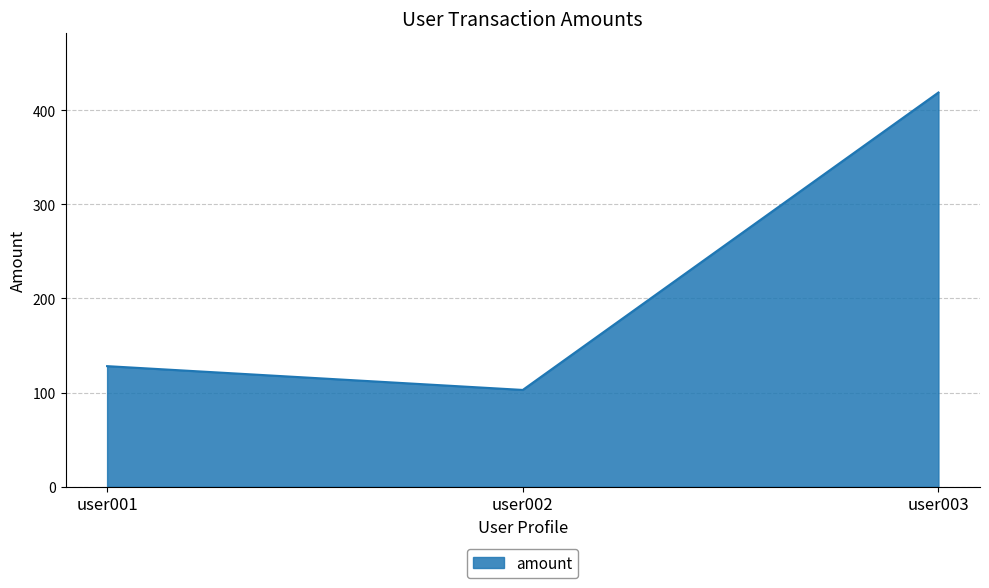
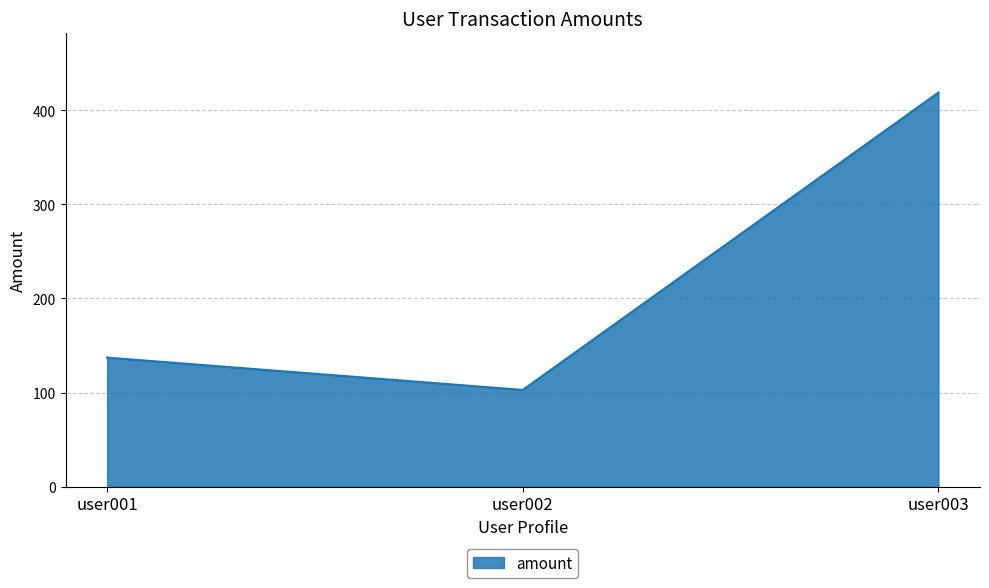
user001: 130 -> 140
